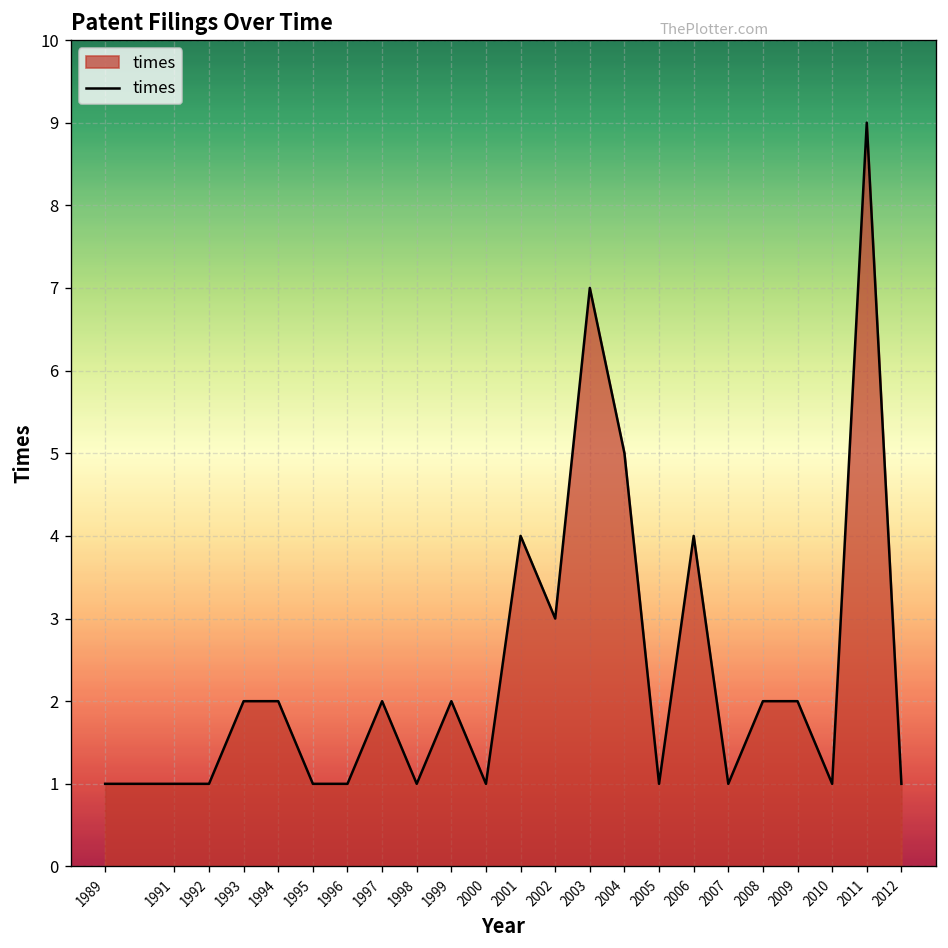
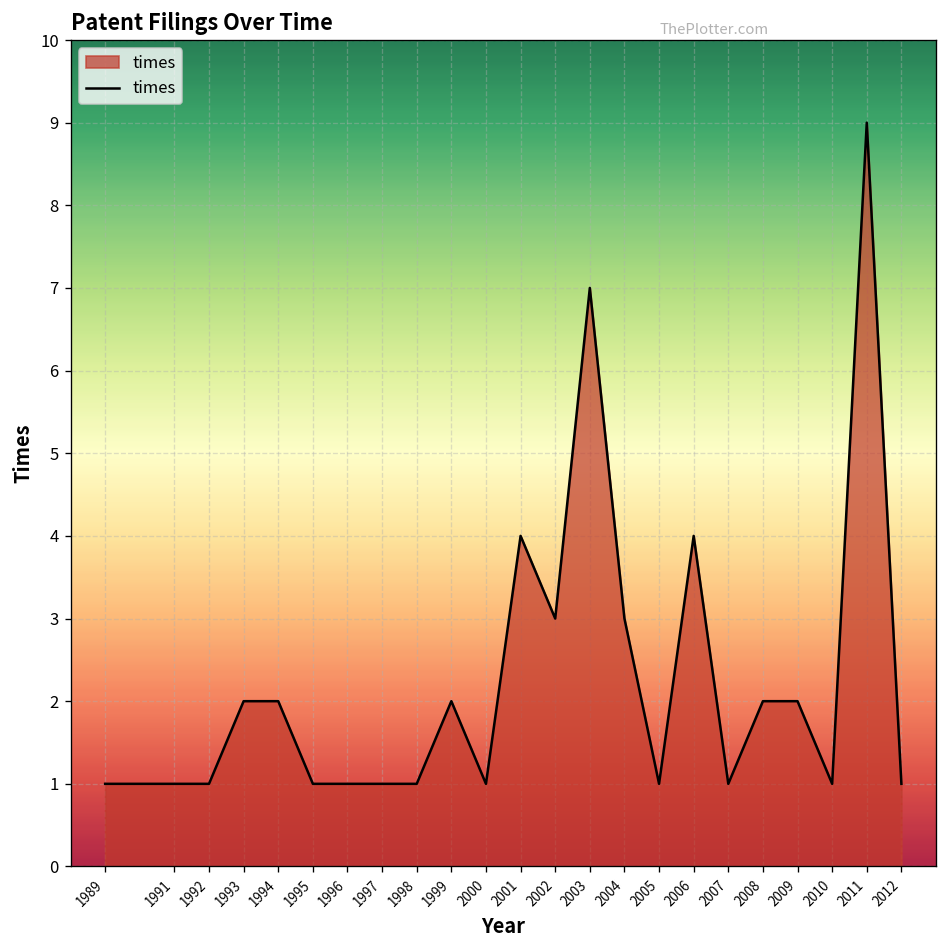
1997: 2 -> 1
2004: 5 -> 3
